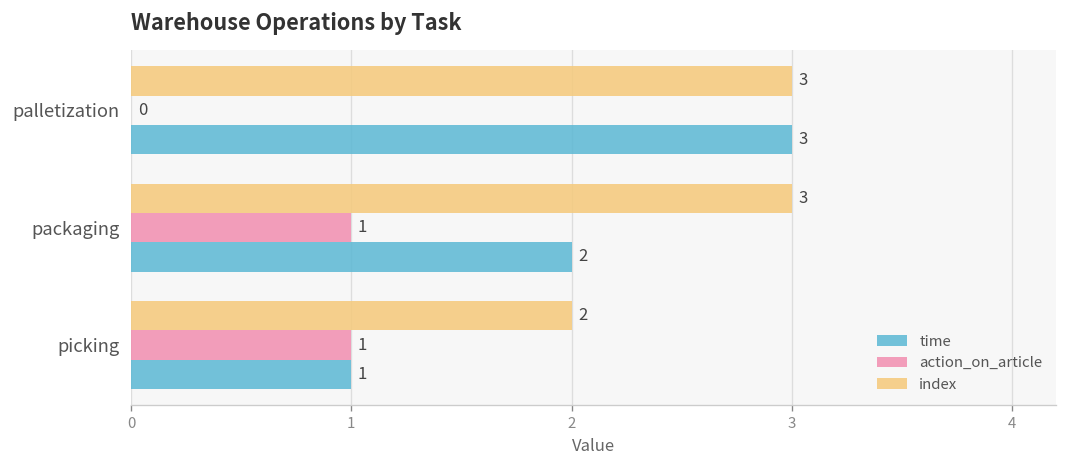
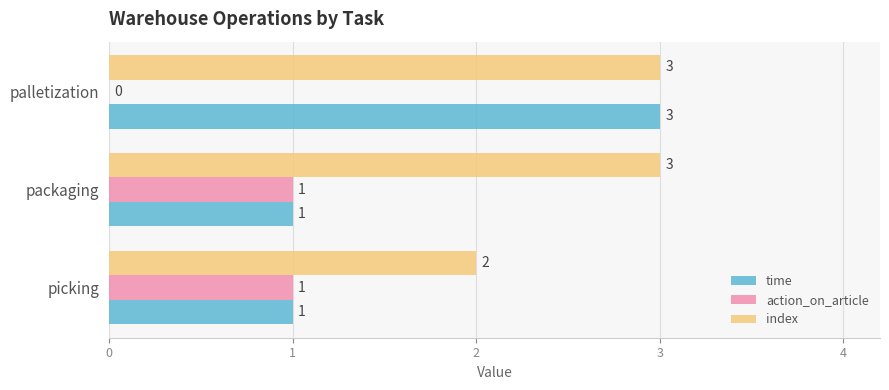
time, packaging: 2 -> 1
